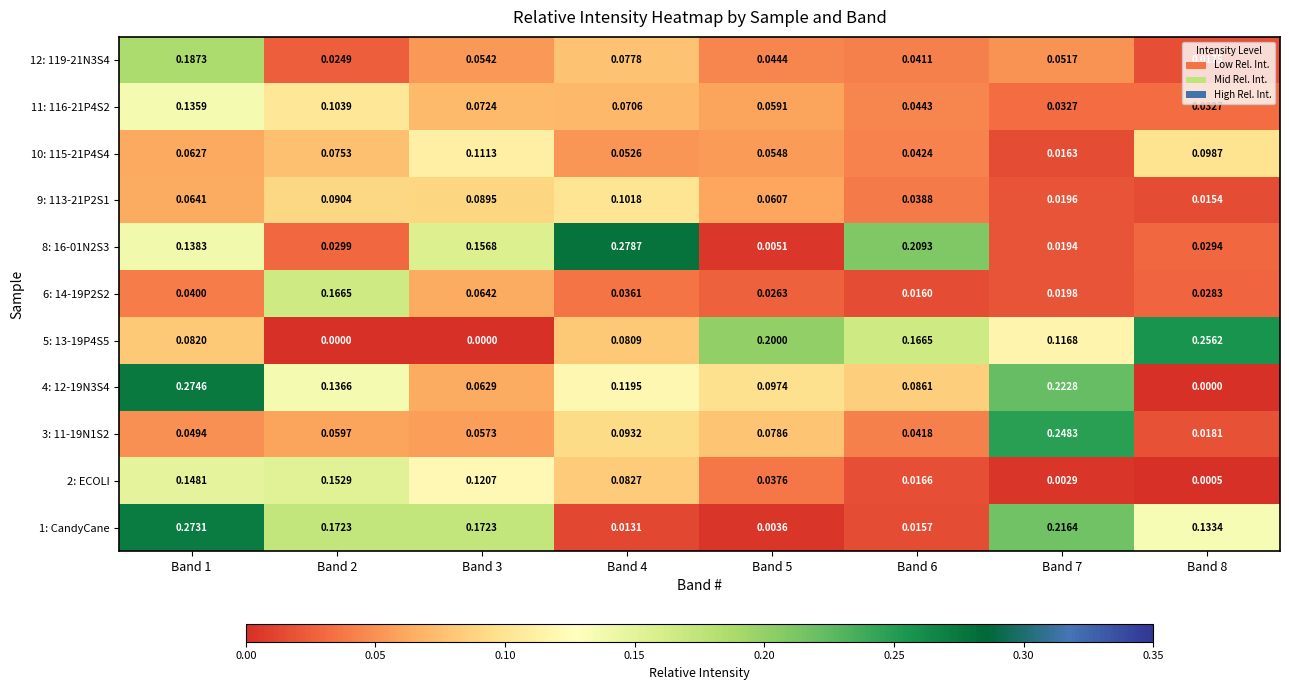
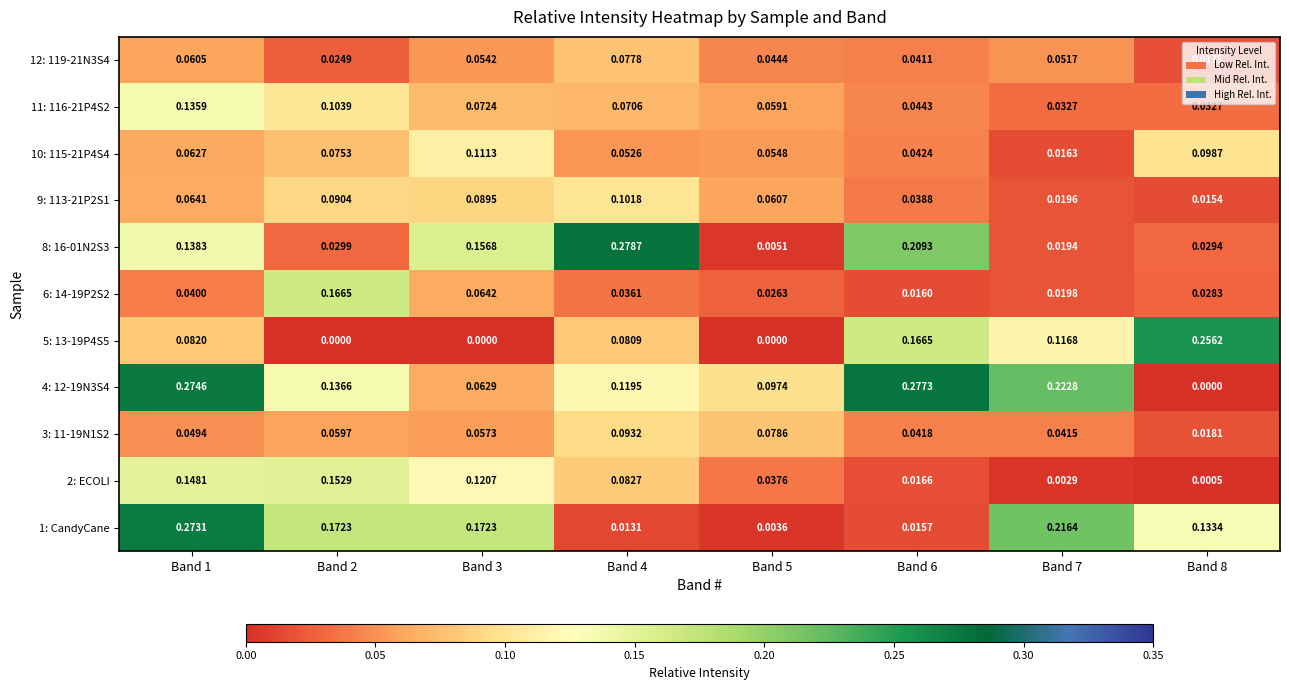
12: 119-21N3S4, Band 1: 0.1873 -> 0.0605
5: 13-19P4S5, Band 5: 0.2000 -> 0.0000
4: 12-19N3S4, Band 6: 0.0861 -> 0.2773
3: 11-19N1S2, Band 7: 0.2483 -> 0.0415
